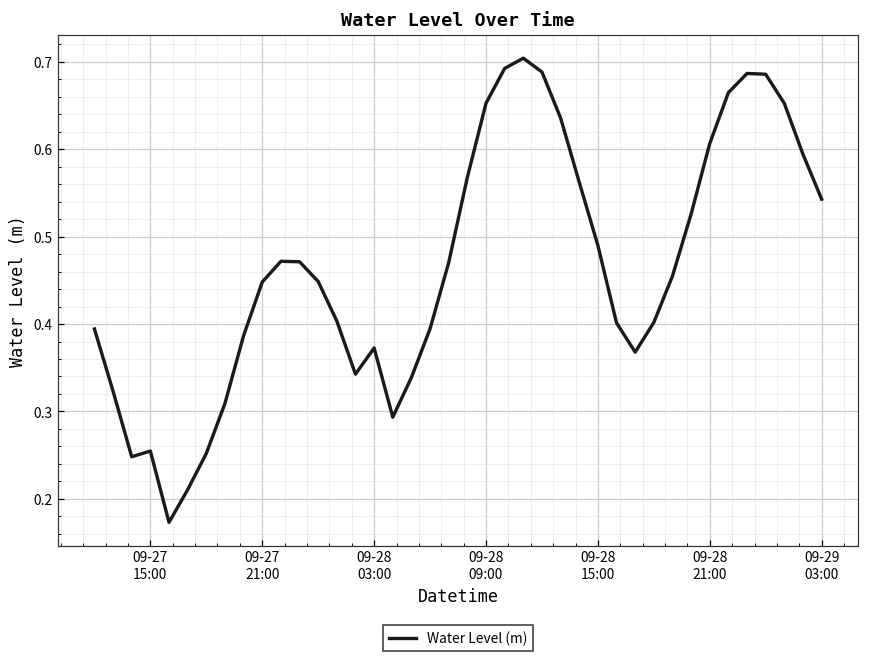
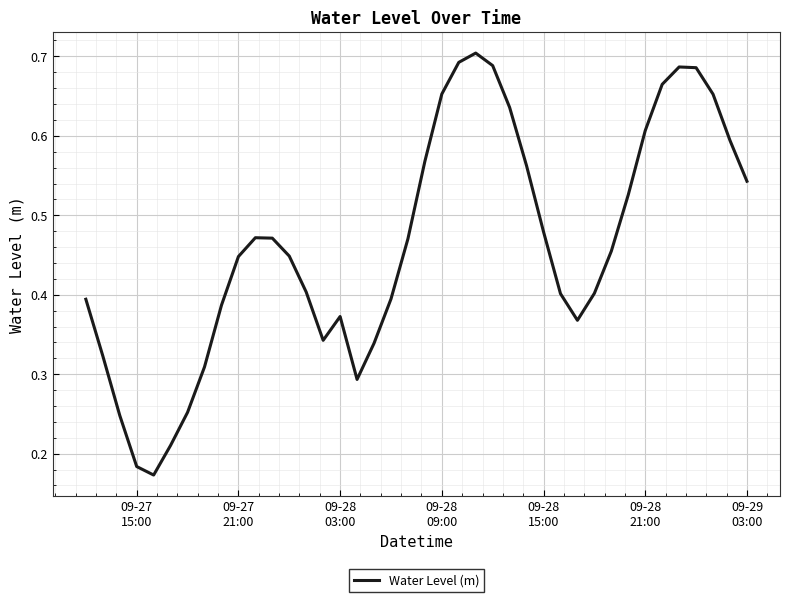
09-27 15:00: 0.25 -> 0.18
09-28 15:00: 0.49 -> 0.48
